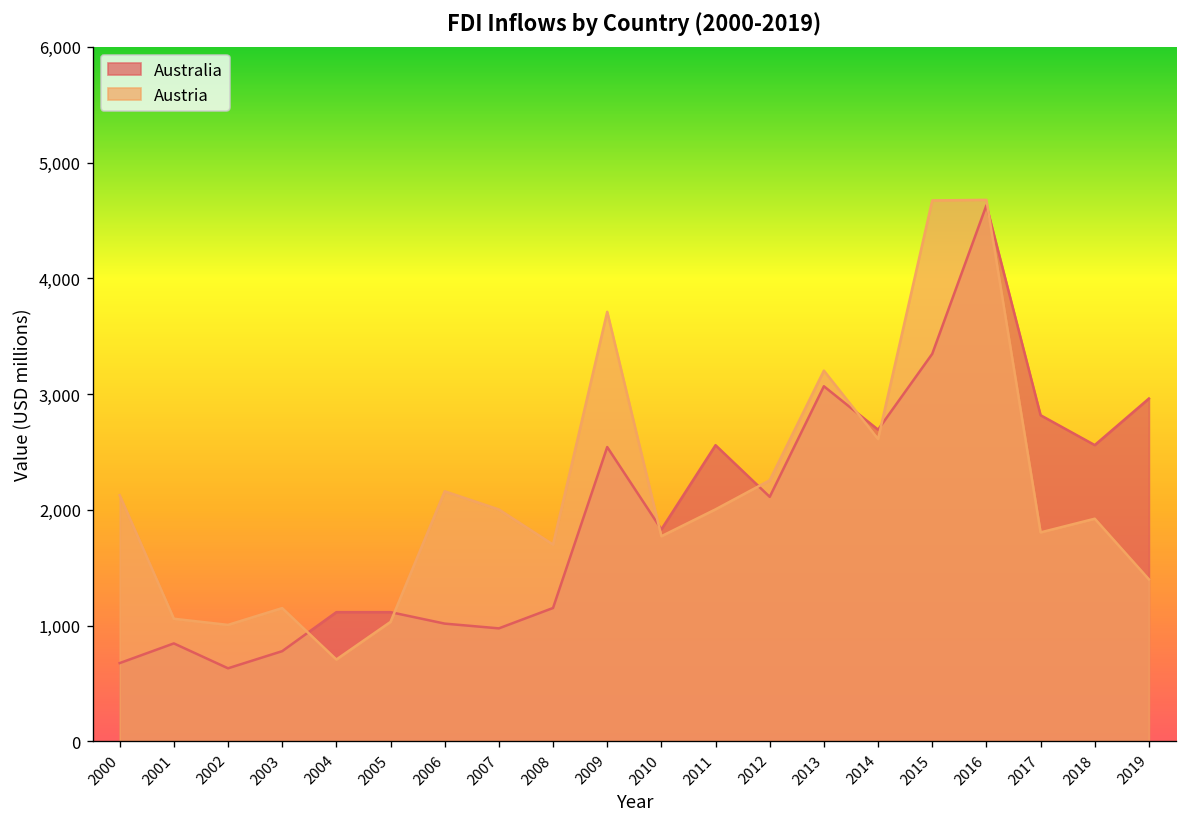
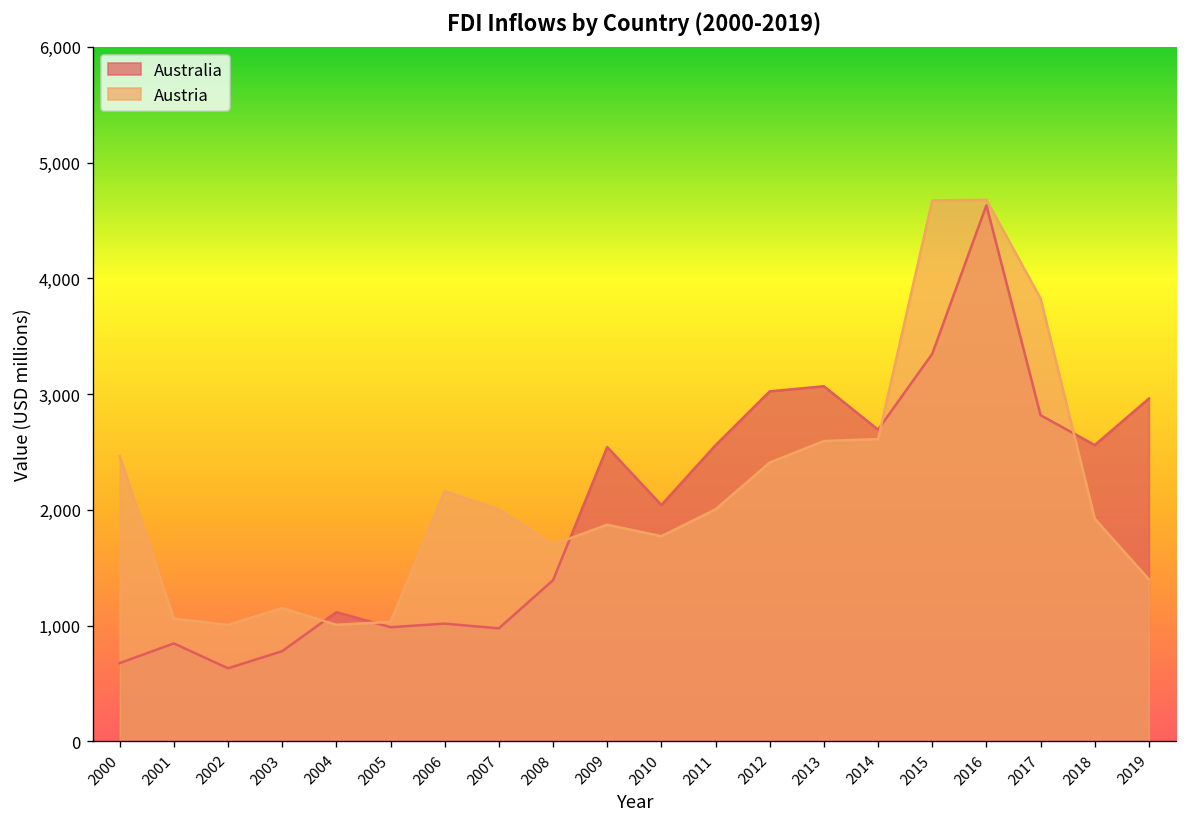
Austria, 2000: 2,100 -> 2,500
Austria, 2004: 700 -> 1,000
Australia, 2005: 1,100 -> 1,000
Australia, 2008: 1,200 -> 1,400
Austria, 2009: 3,700 -> 1,900
Australia, 2010: 1,800 -> 2,000
Australia, 2012: 2,100 -> 3,000
Austria, 2012: 2,300 -> 2,400
Austria, 2013: 3,200 -> 2,600
Austria, 2017: 1,800 -> 3,800
